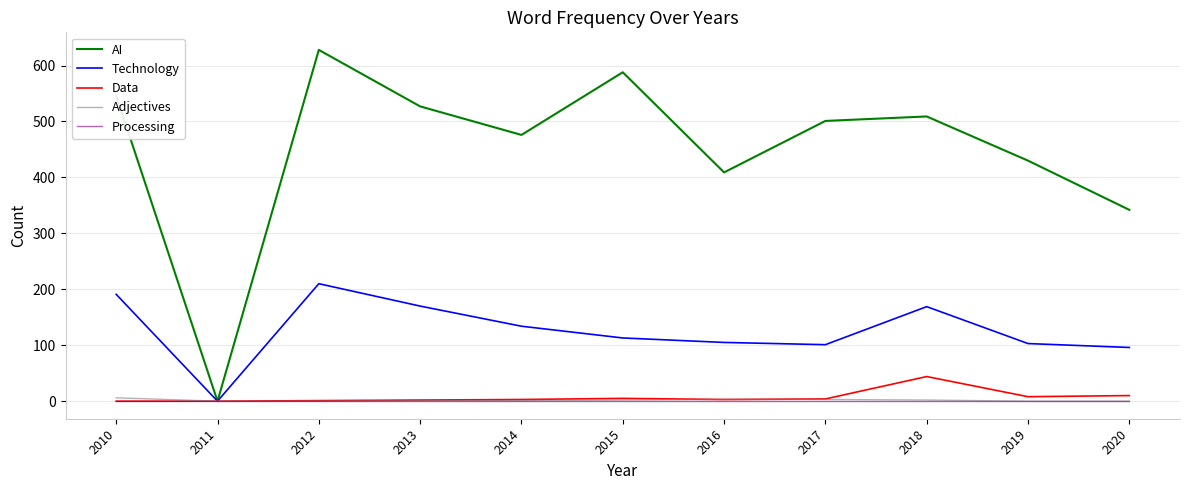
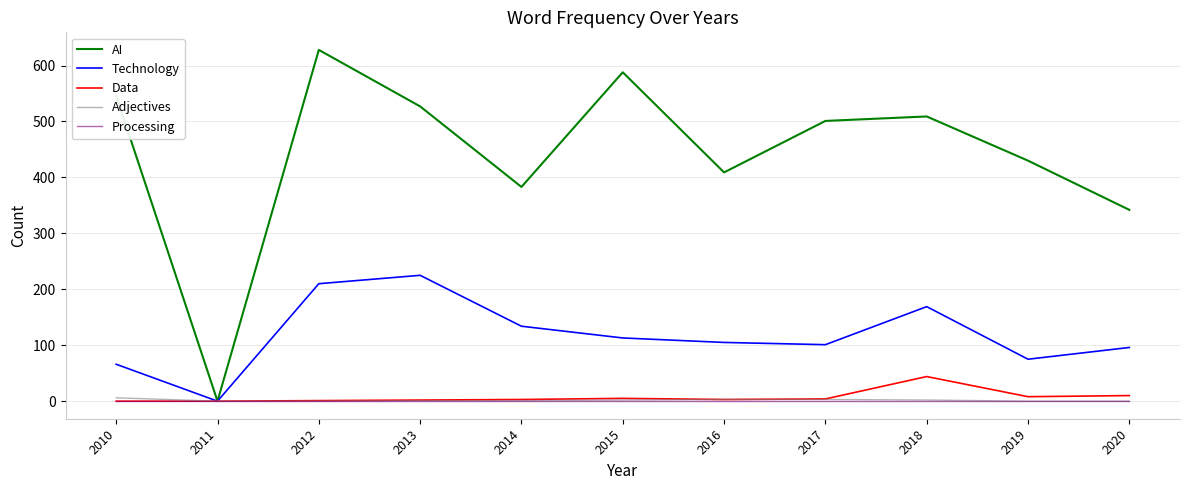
Technology, 2010: 190 -> 70
Technology, 2013: 170 -> 230
AI, 2014: 480 -> 380
Technology, 2019: 100 -> 80
